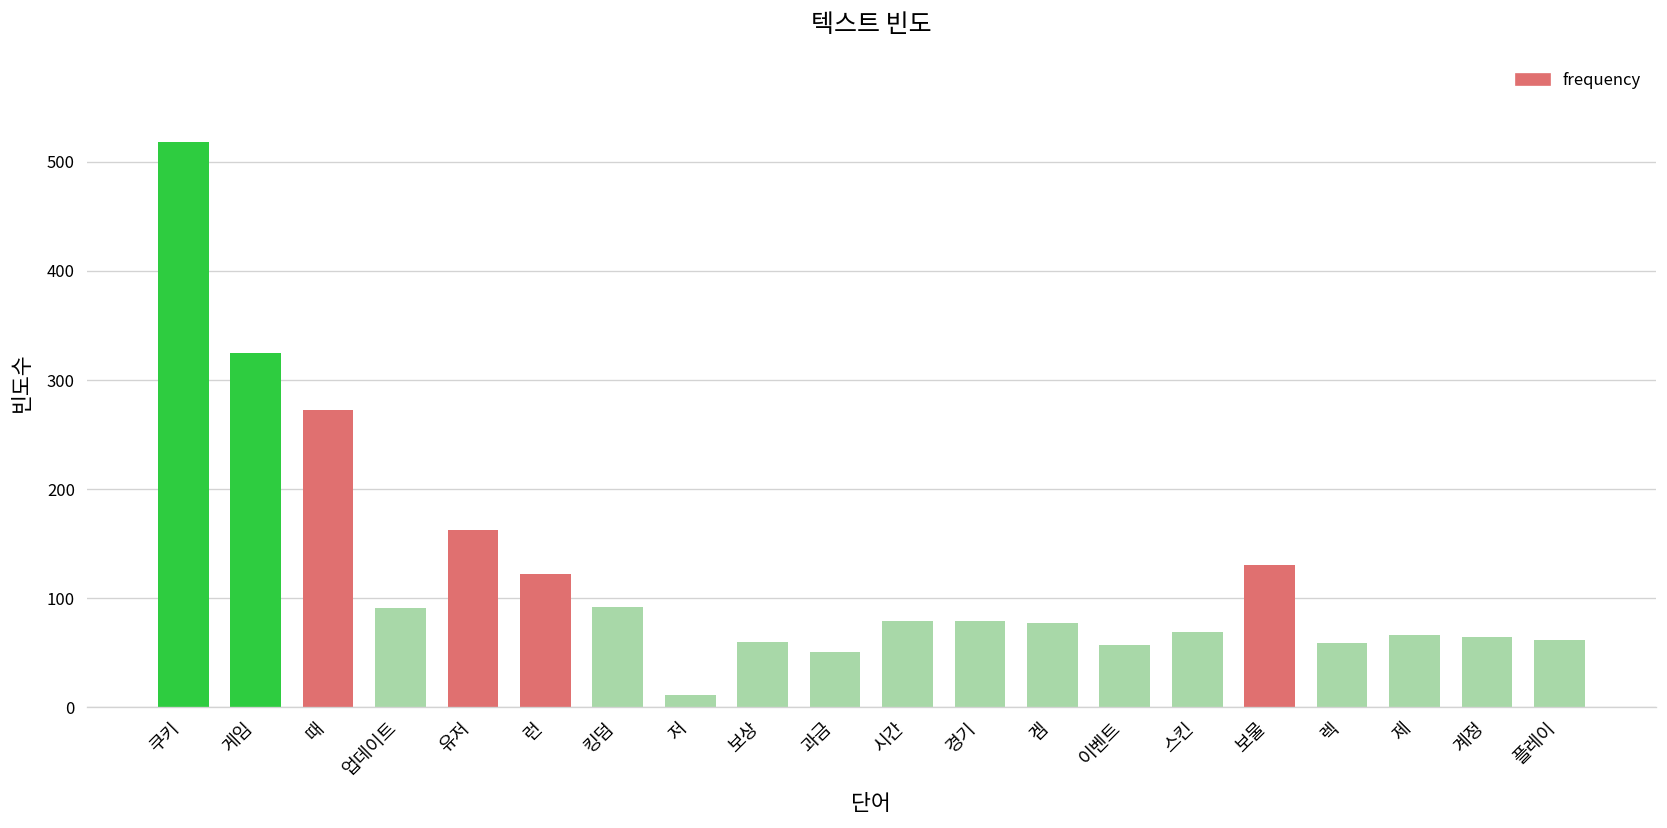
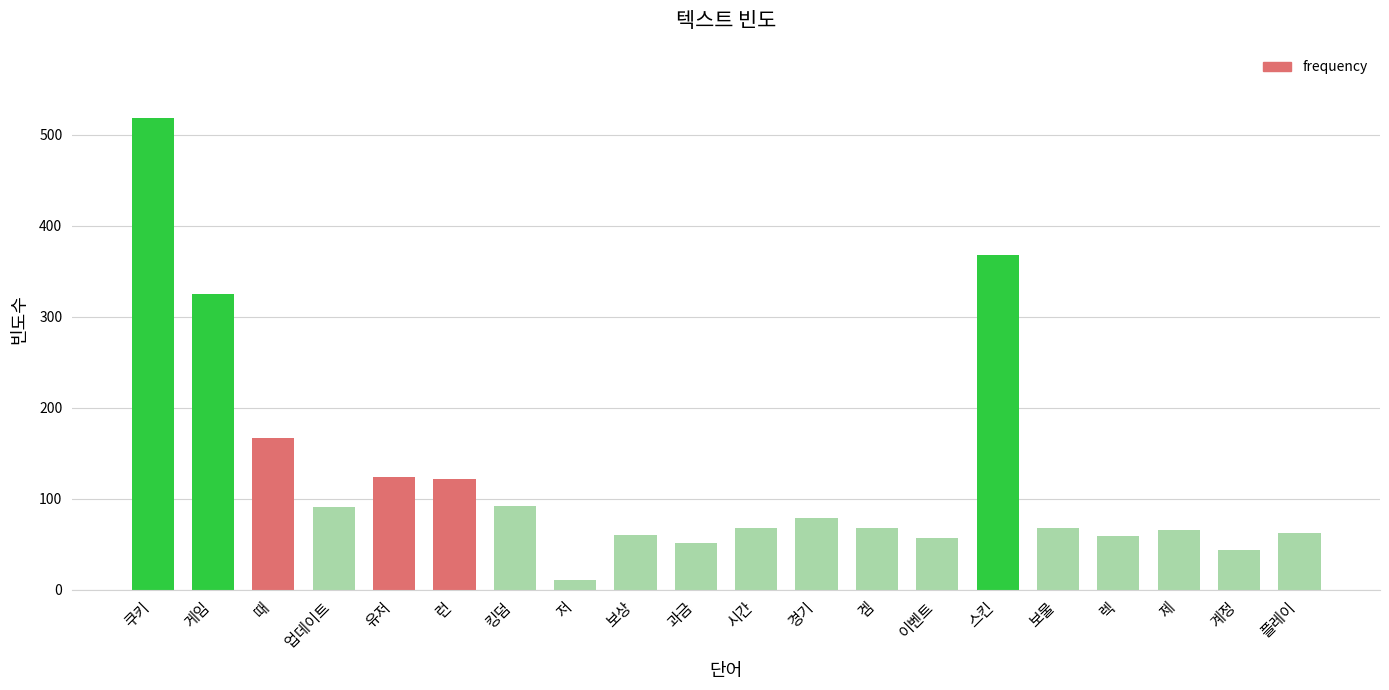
때: 270 -> 170
유저: 160 -> 120
시간: 80 -> 70
겜: 80 -> 70
스킨: 70 -> 370
보물: 130 -> 70
계정: 70 -> 40
